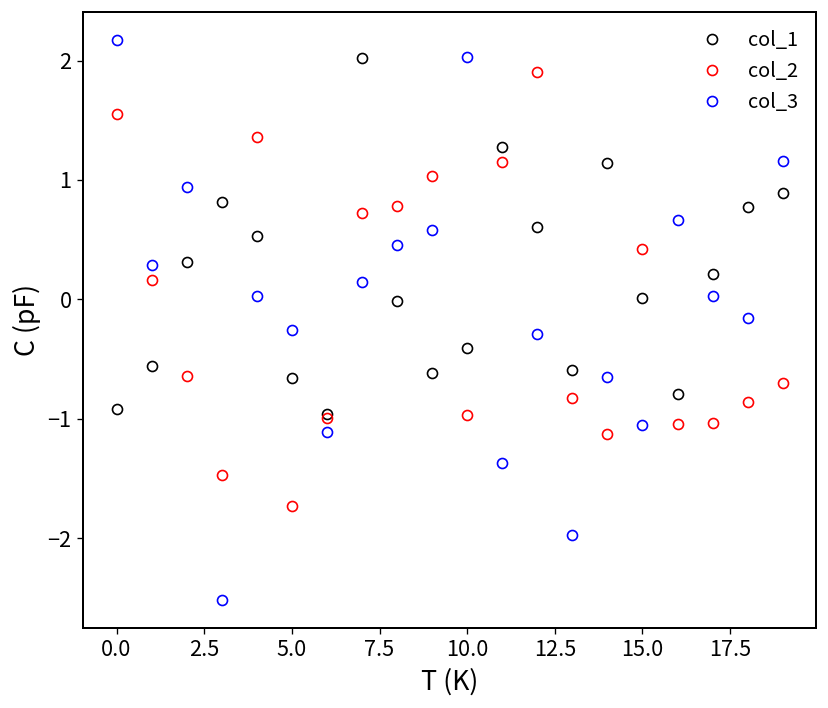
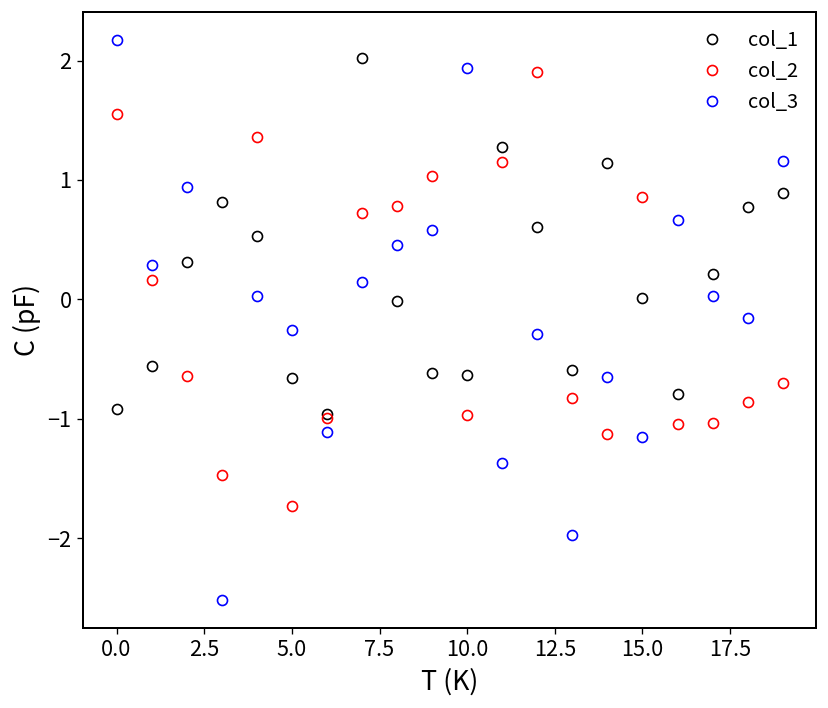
col_1, 10.0: -0.4 -> -0.6
col_3, 10.0: 2.0 -> 1.9
col_2, 15.0: 0.4 -> 0.9
col_3, 15.0: -1.0 -> -1.2
